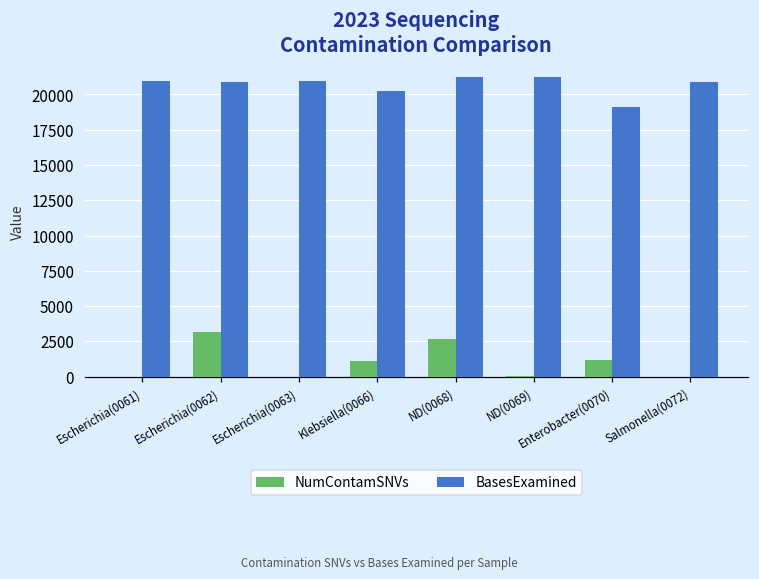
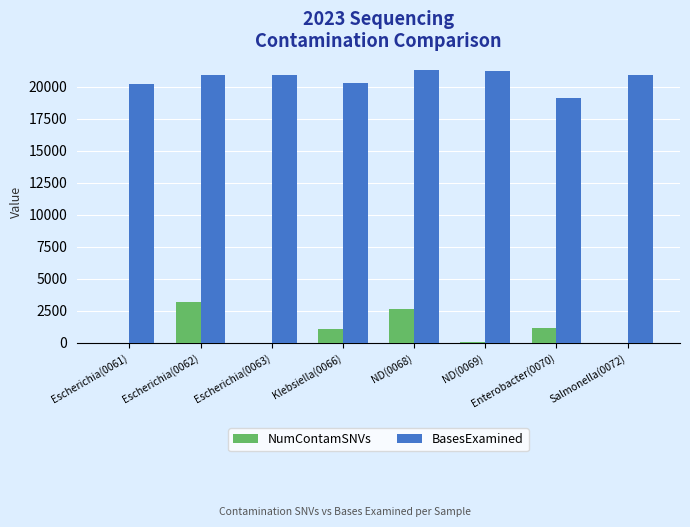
BasesExamined, Escherichia(0061): 20900 -> 20200
